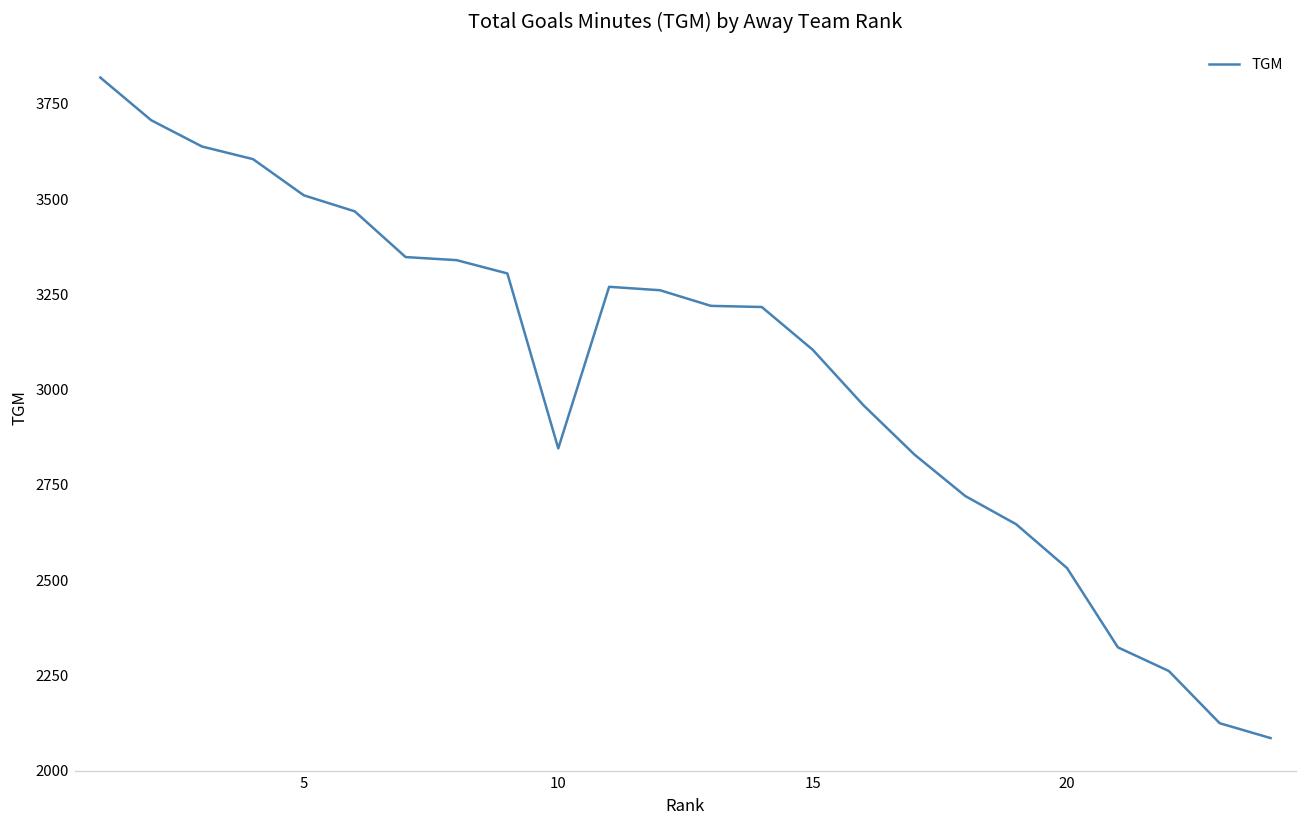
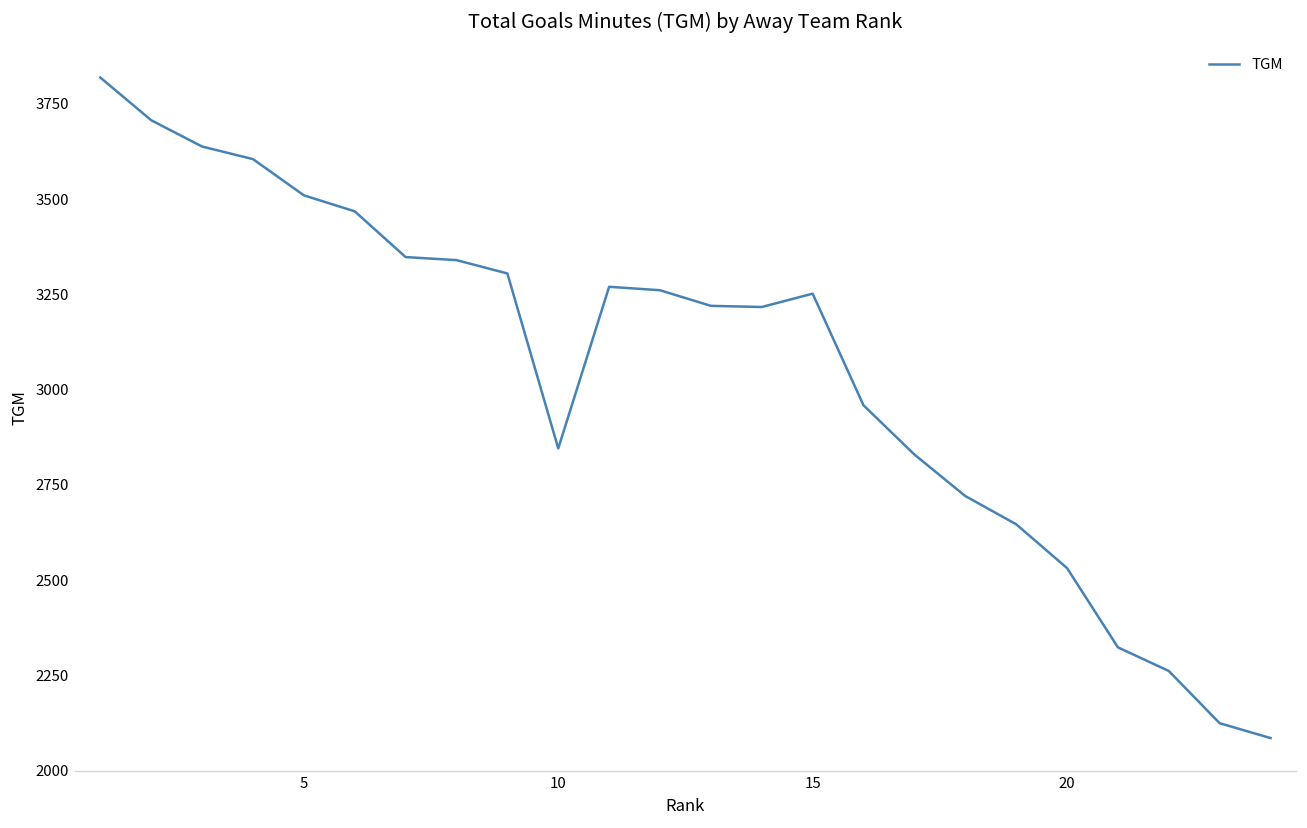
15: 3110 -> 3250
